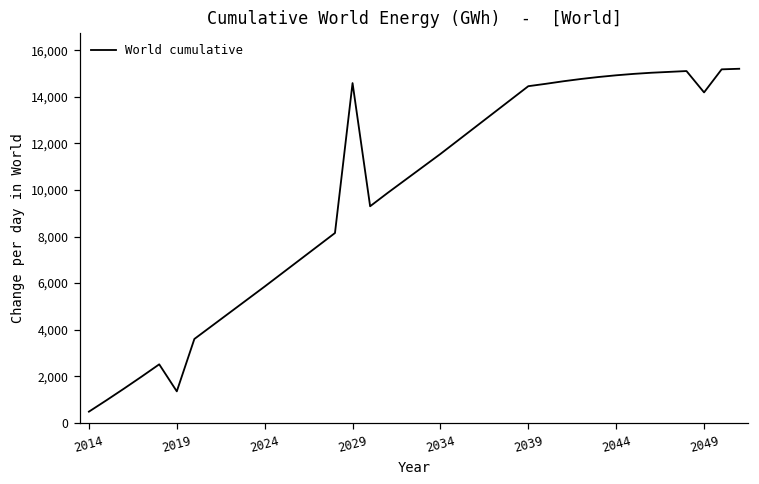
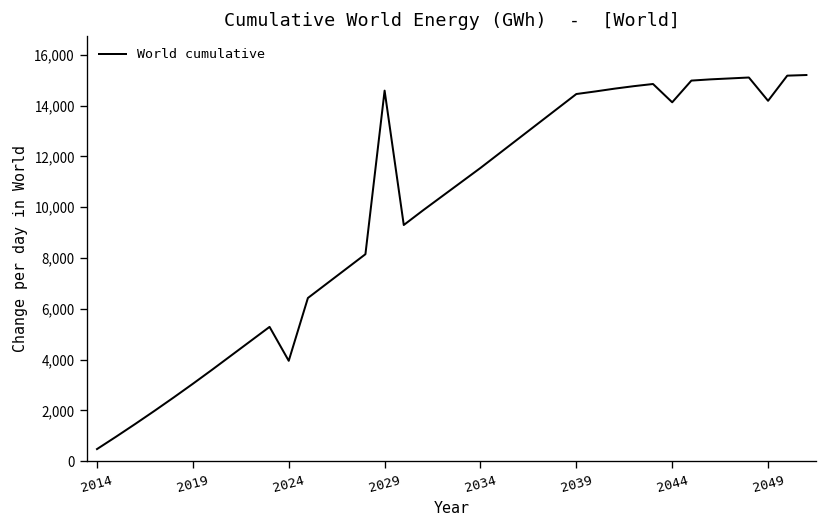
2019: 1,400 -> 3,100
2024: 5,900 -> 4,000
2044: 14,900 -> 14,100
